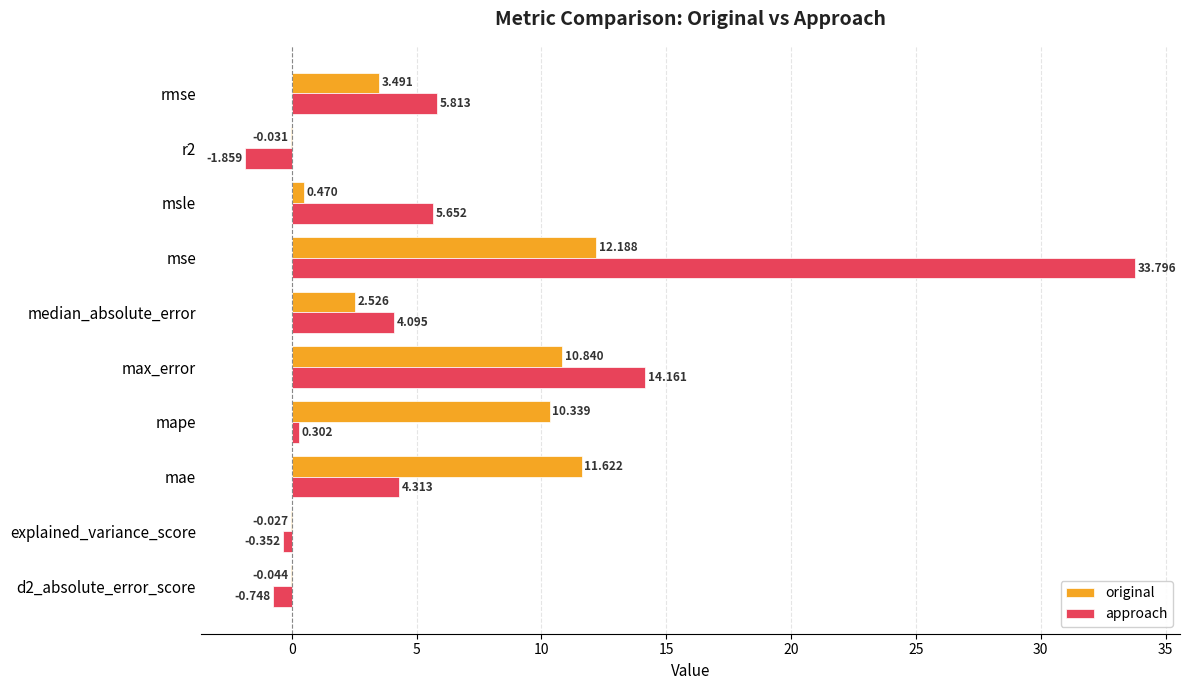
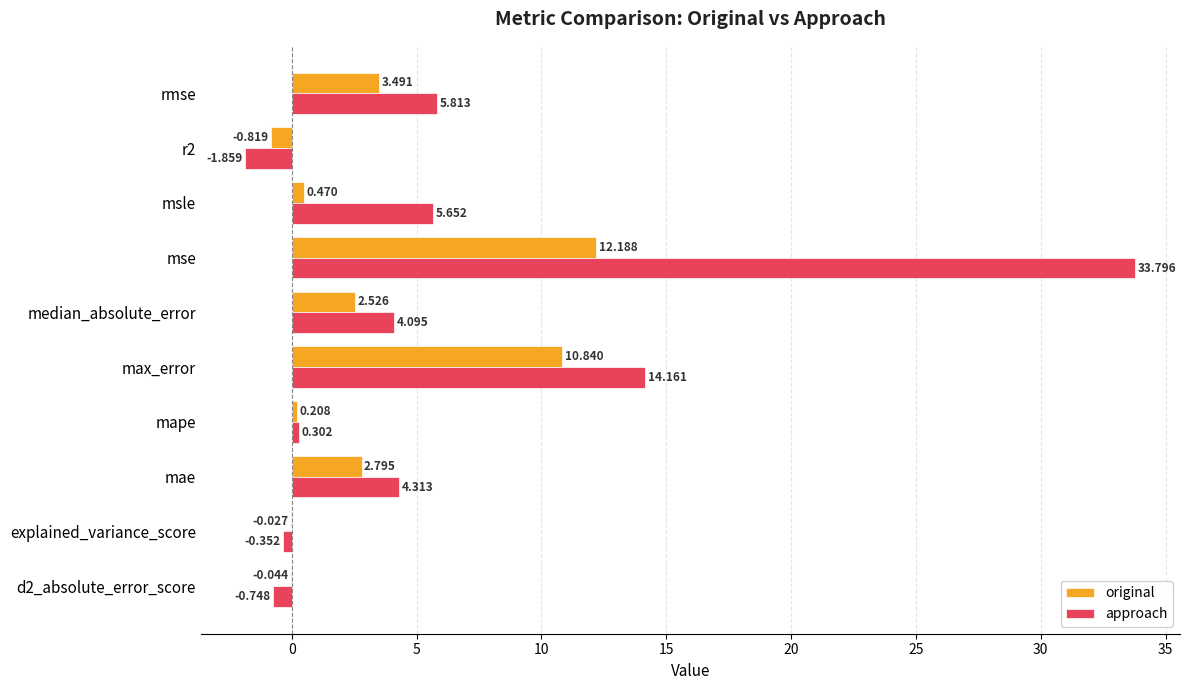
original, r2: -0.031 -> -0.819
original, mape: 10.339 -> 0.208
original, mae: 11.622 -> 2.795
